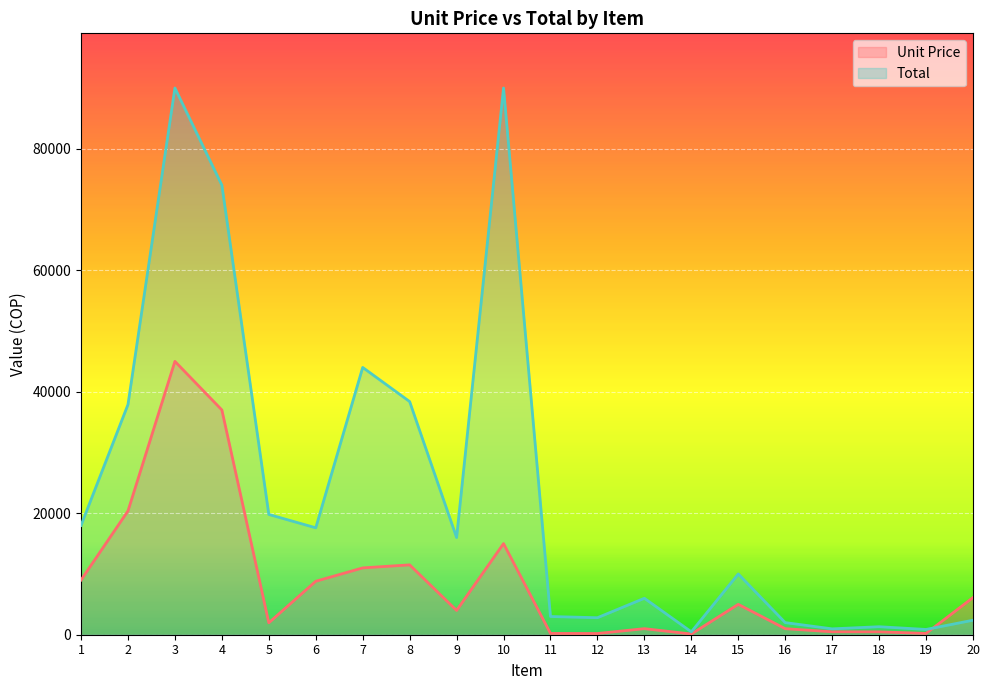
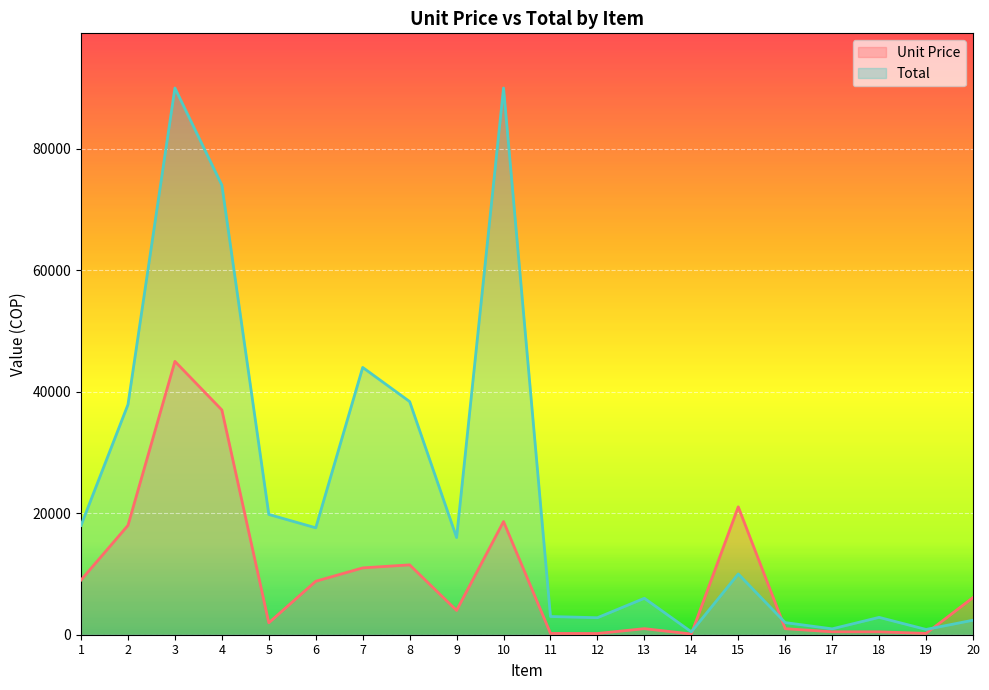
Unit Price, 2: 20000 -> 18000
Unit Price, 10: 15000 -> 19000
Unit Price, 15: 5000 -> 21000
Total, 18: 1000 -> 3000
